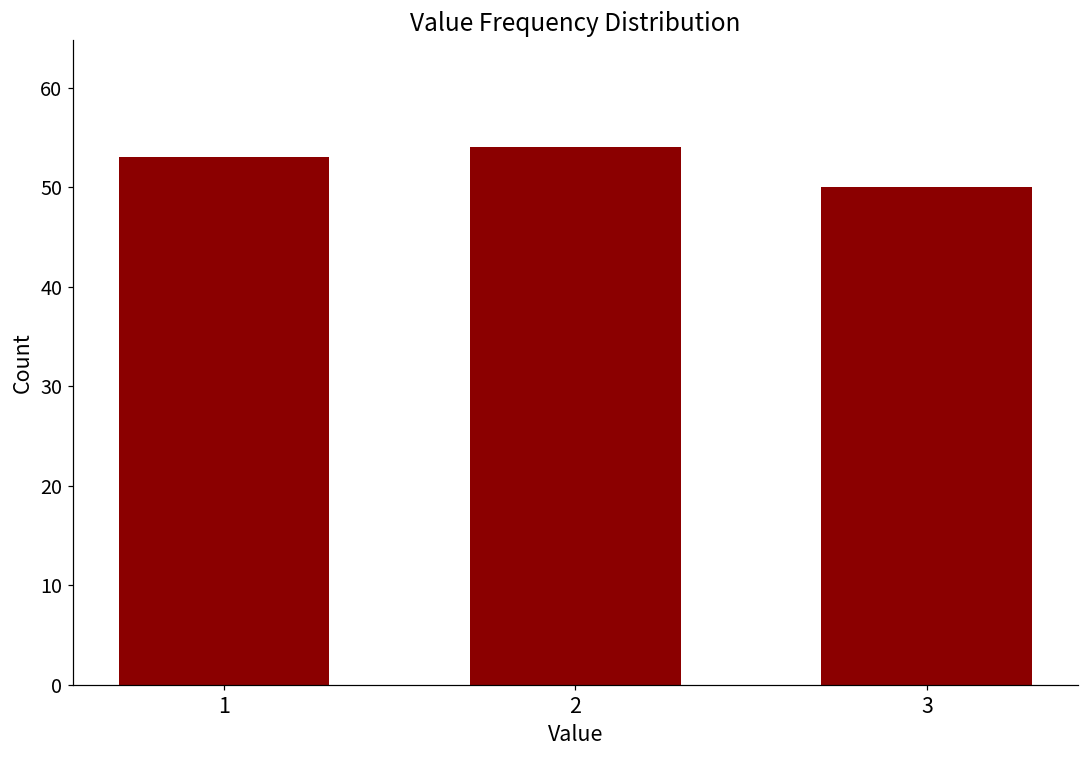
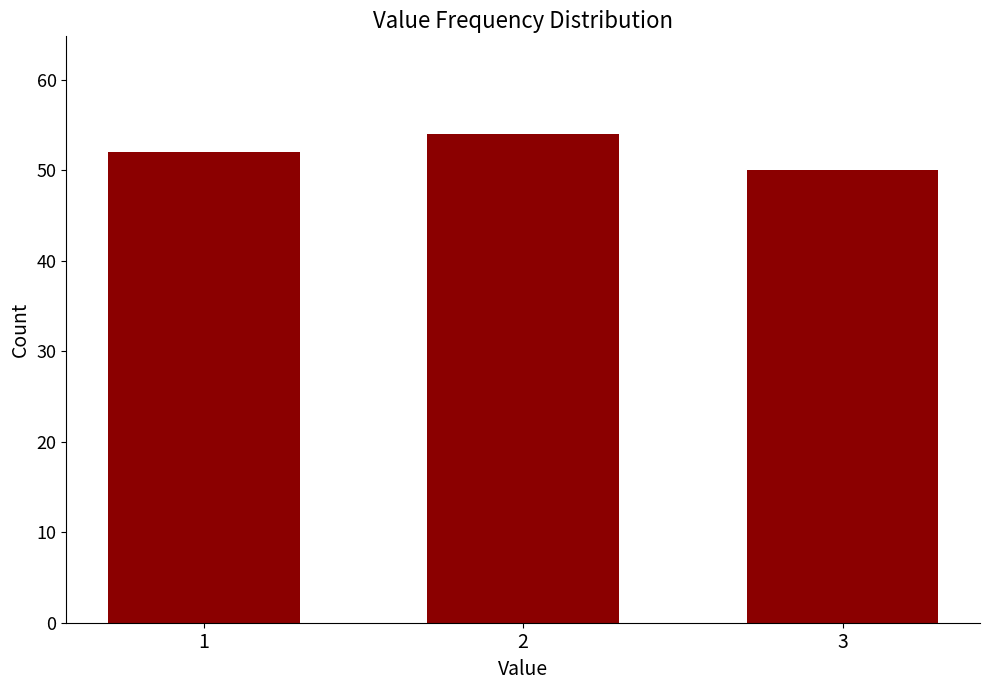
1: 53 -> 52
